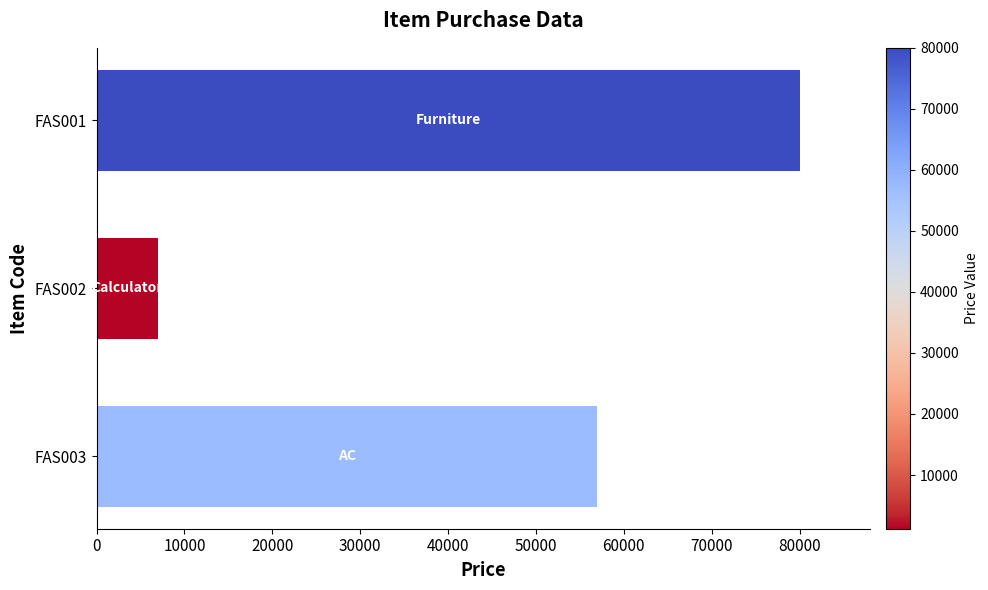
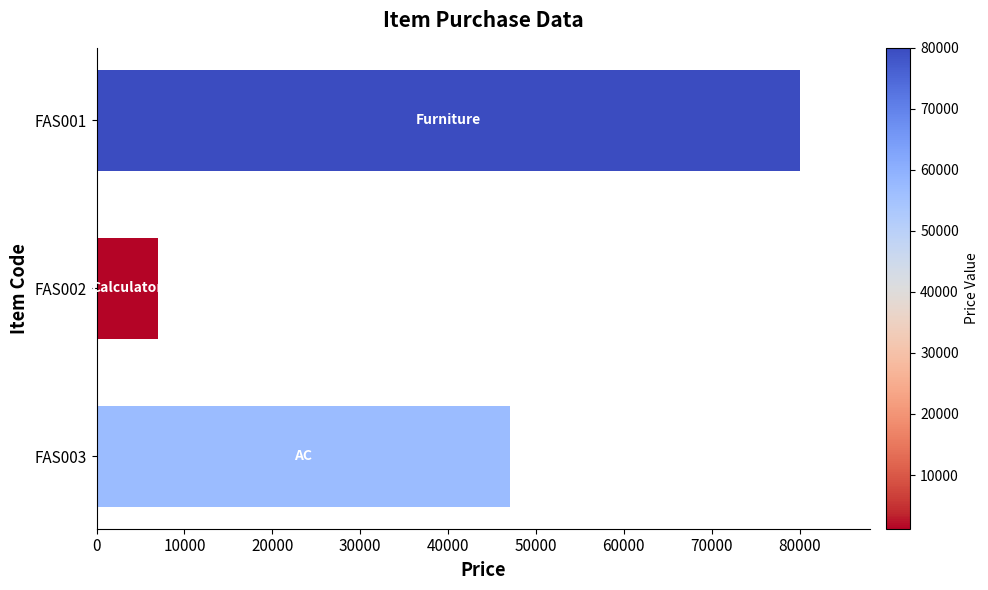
FAS003: 57000 -> 47000
